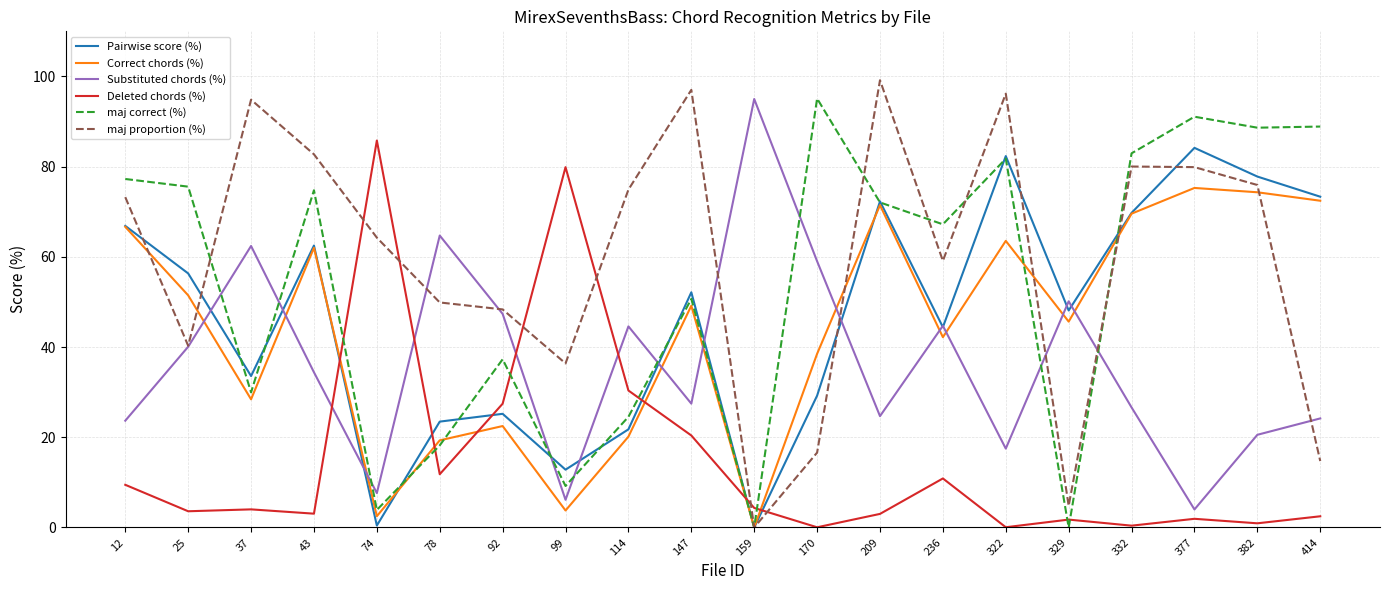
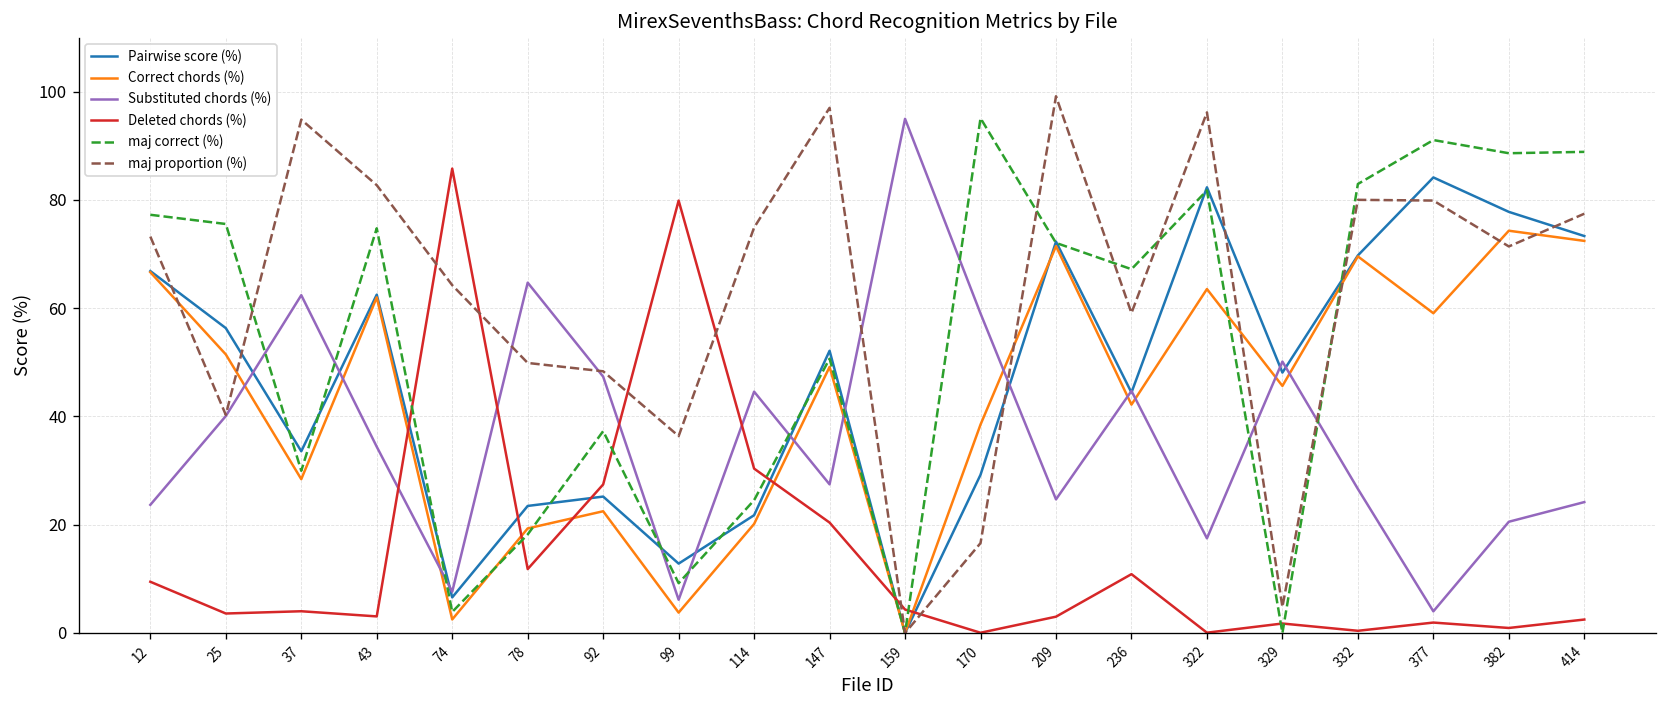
Pairwise score (%), 74: 0 -> 7
Correct chords (%), 377: 75 -> 59
maj proportion (%), 382: 76 -> 71
maj proportion (%), 414: 15 -> 77
